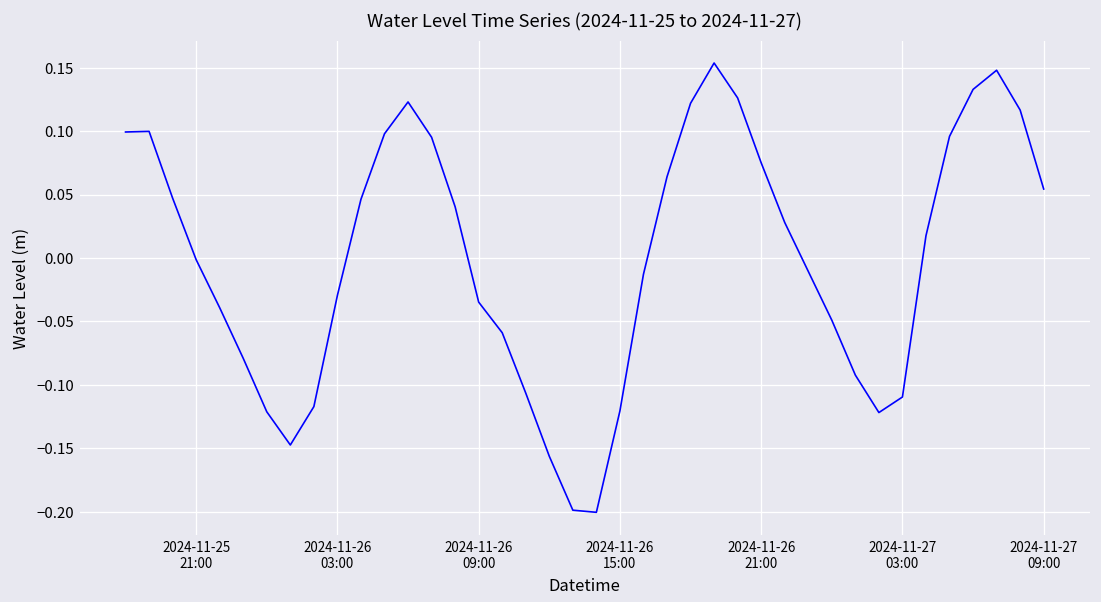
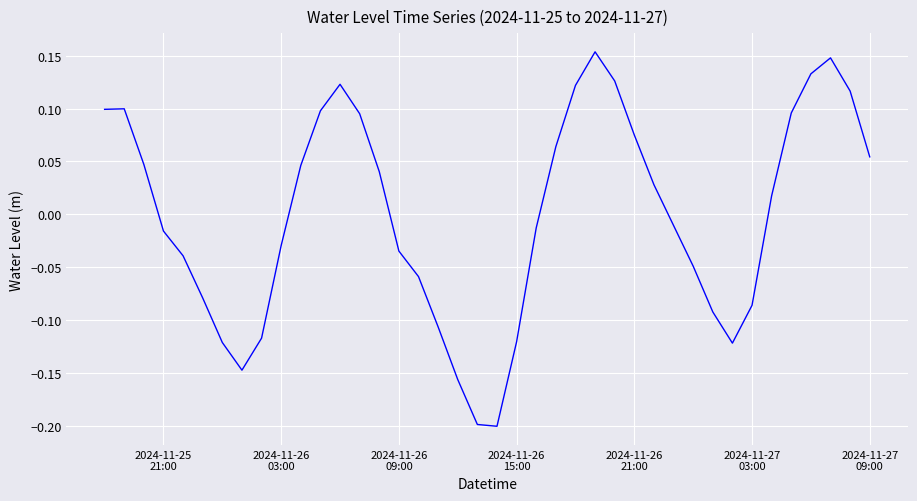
2024-11-25 21:00: -0.001 -> -0.016
2024-11-27 03:00: -0.110 -> -0.086
